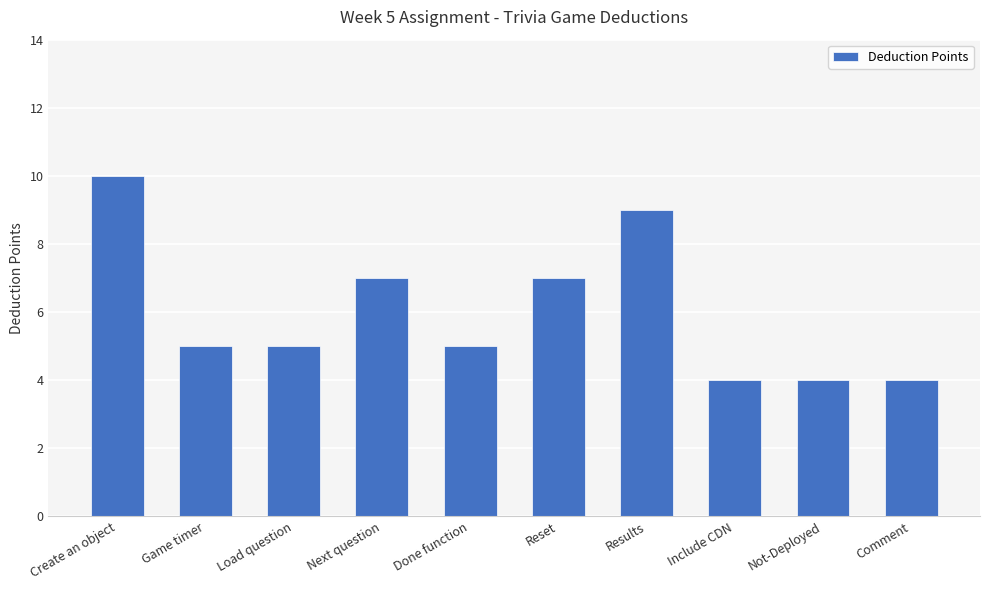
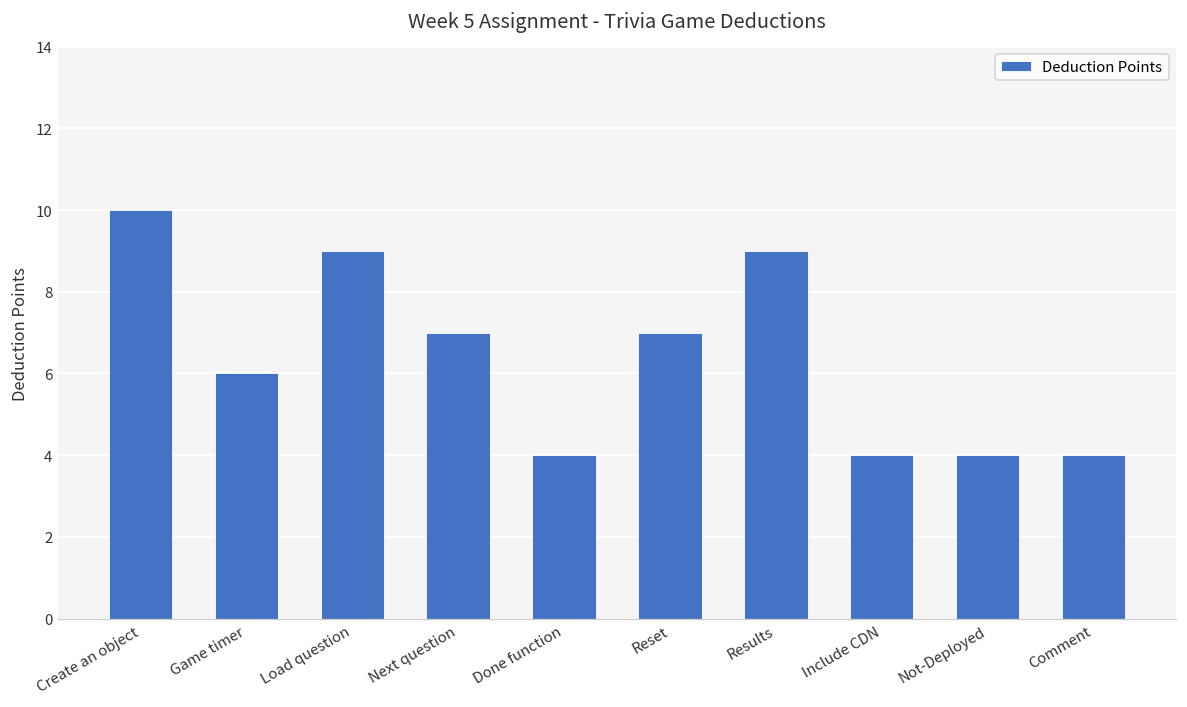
Game timer: 5 -> 6
Load question: 5 -> 9
Done function: 5 -> 4
